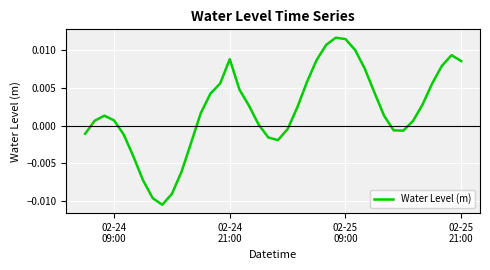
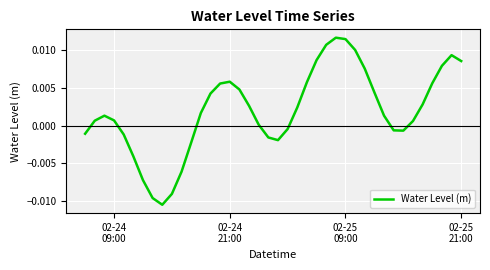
02-24 21:00: 0.009 -> 0.006
